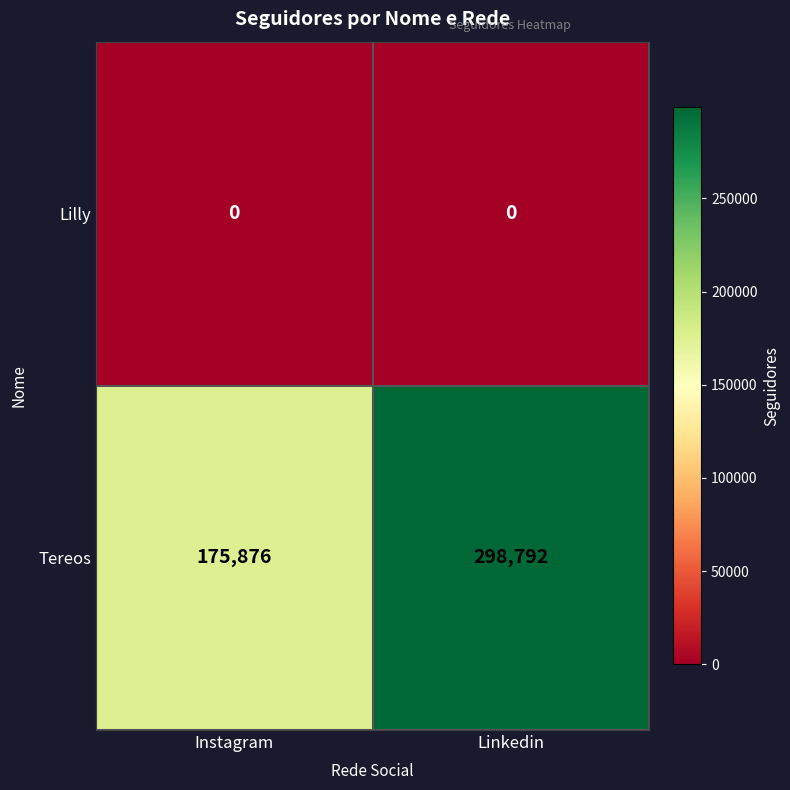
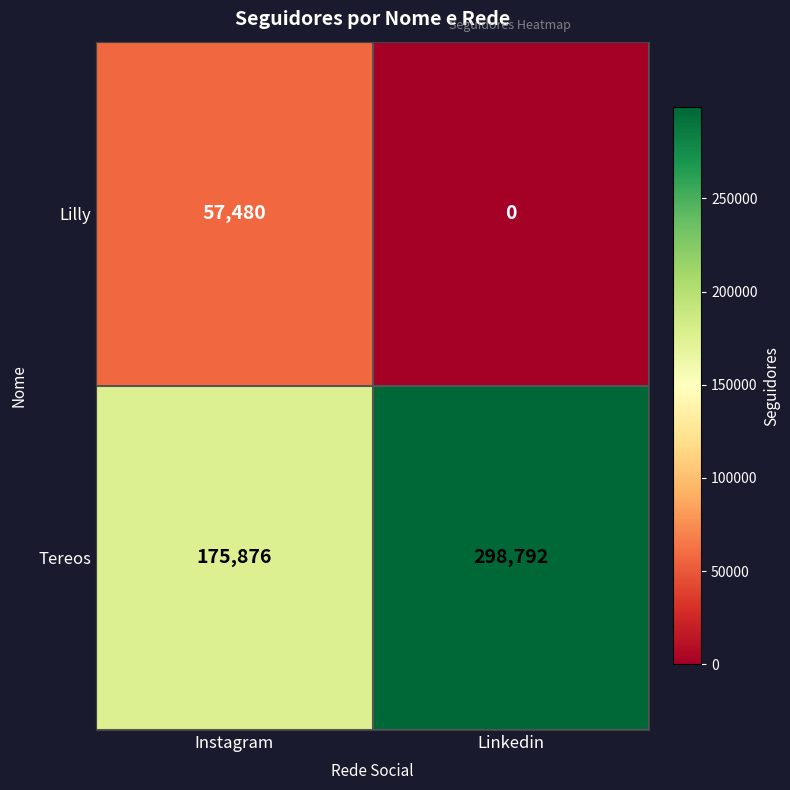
Lilly, Instagram: 0 -> 57,480
